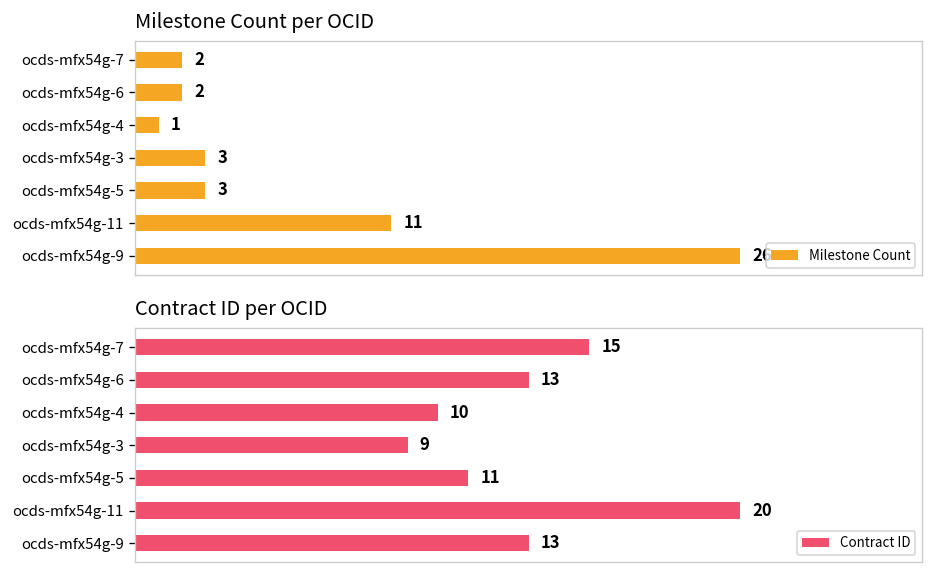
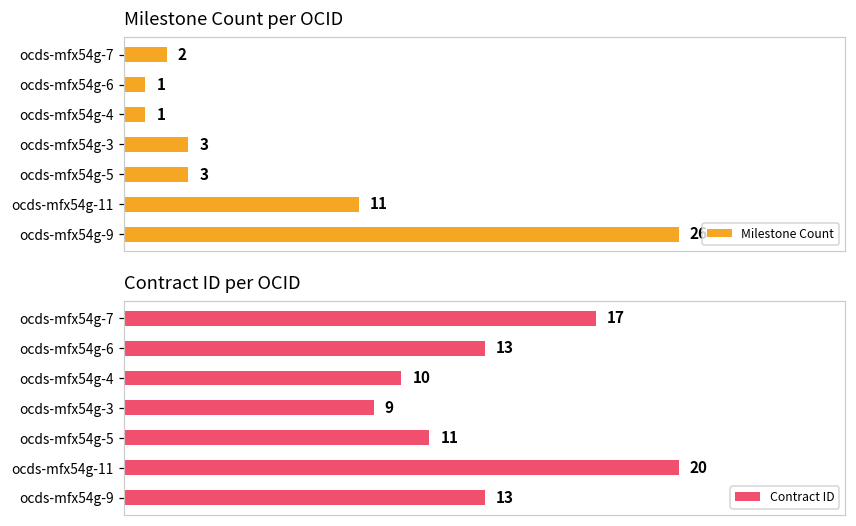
Milestone Count per OCID, ocds-mfx54g-6: 2 -> 1
Contract ID per OCID, ocds-mfx54g-7: 15 -> 17
